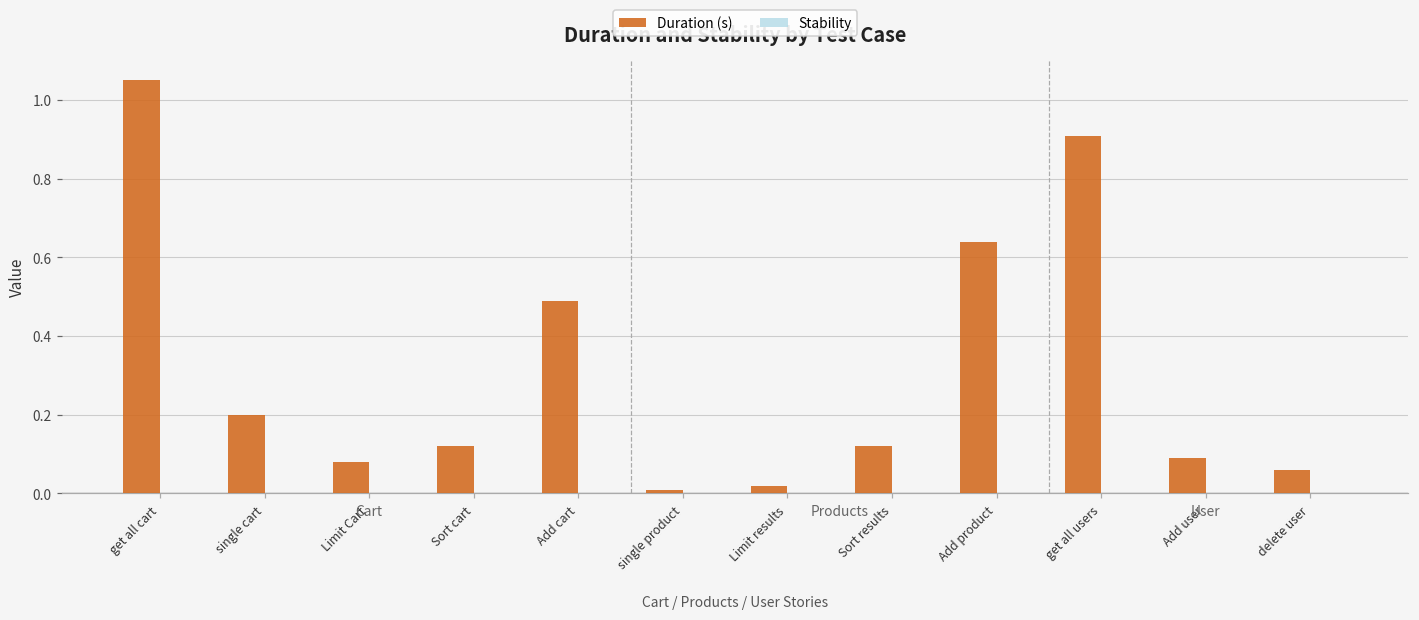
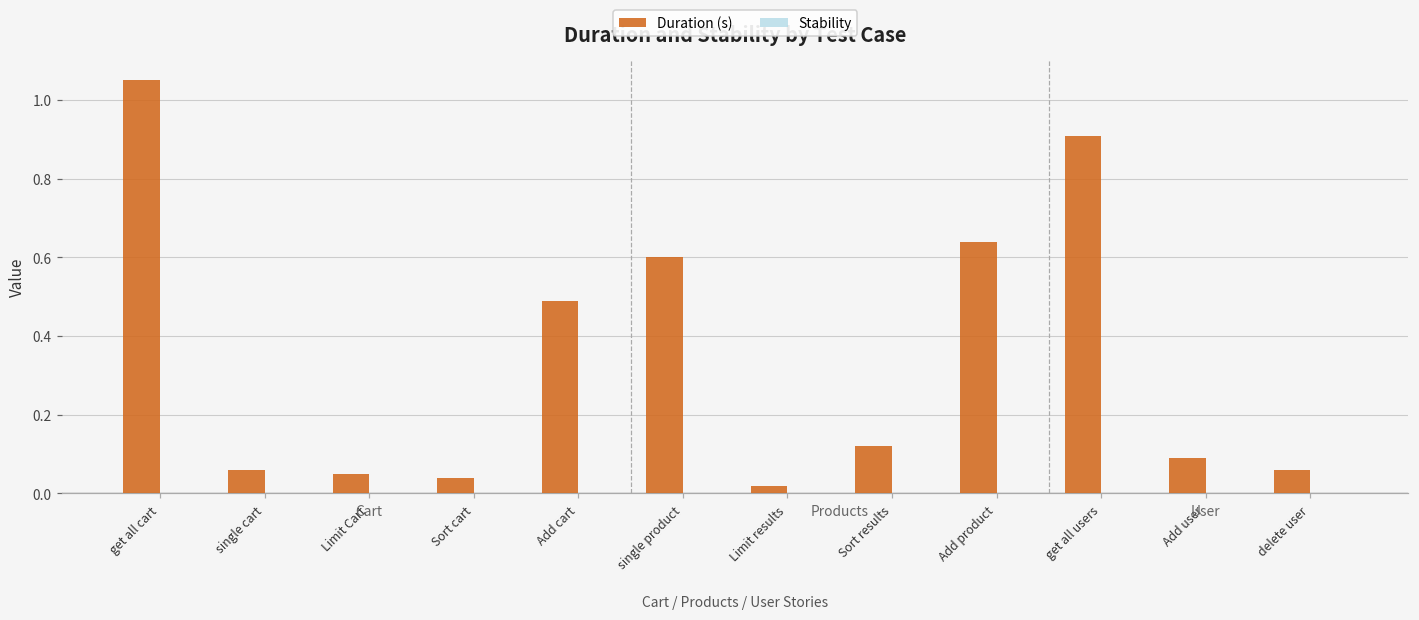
Duration (s), single cart: 0.20 -> 0.06
Duration (s), Limit Cart: 0.08 -> 0.05
Duration (s), Sort cart: 0.12 -> 0.04
Duration (s), single product: 0.01 -> 0.60
